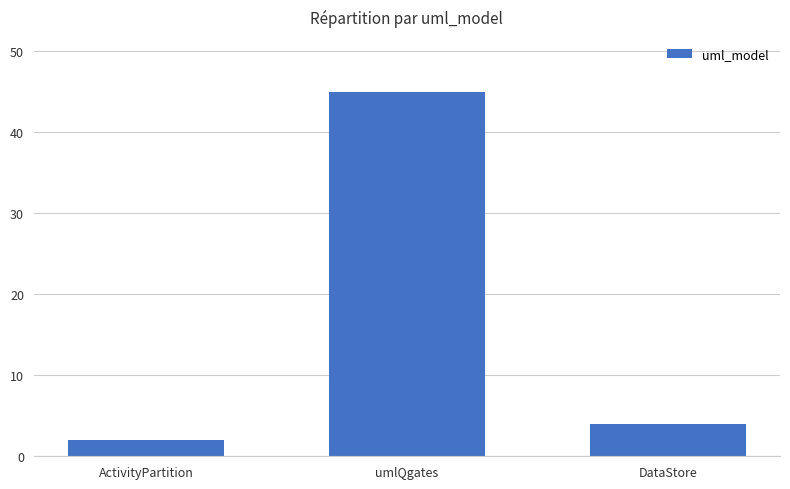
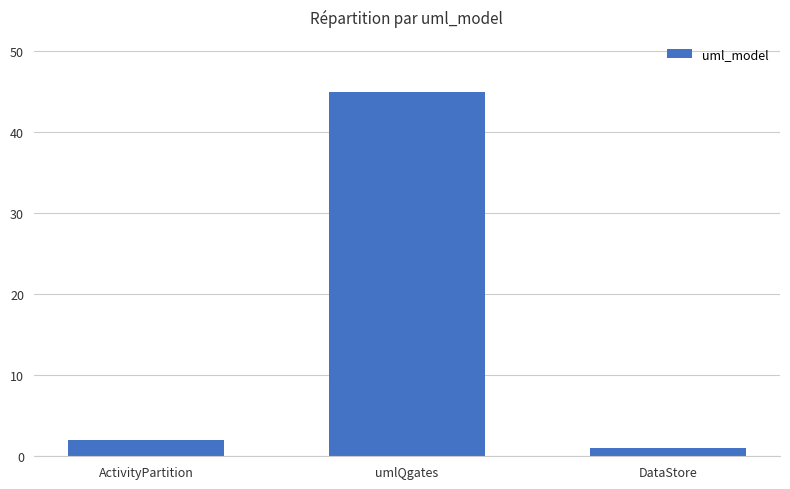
DataStore: 4 -> 1
